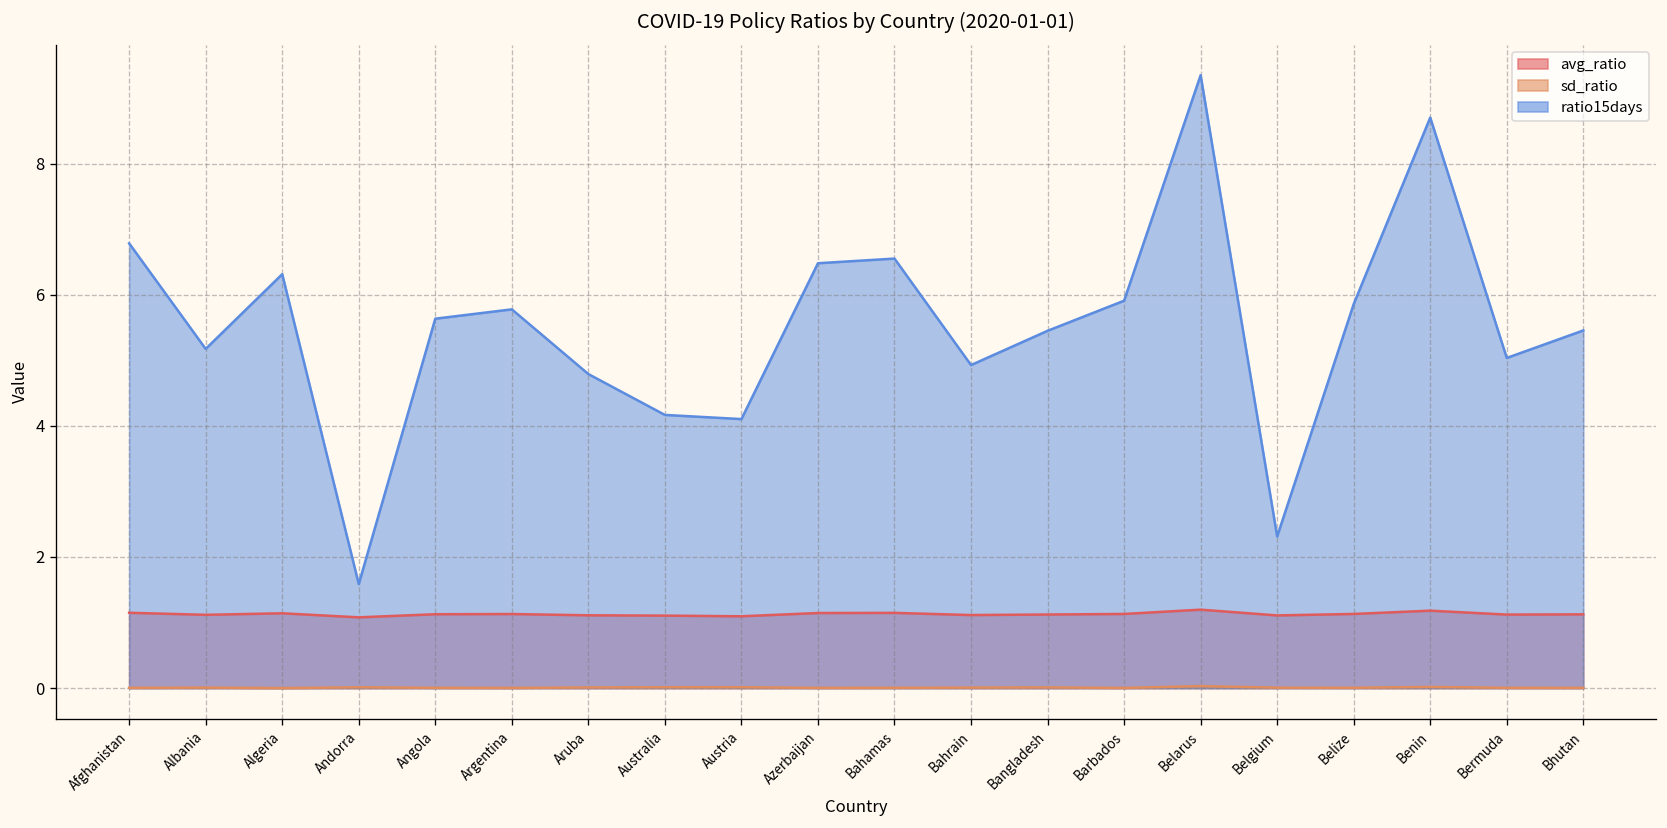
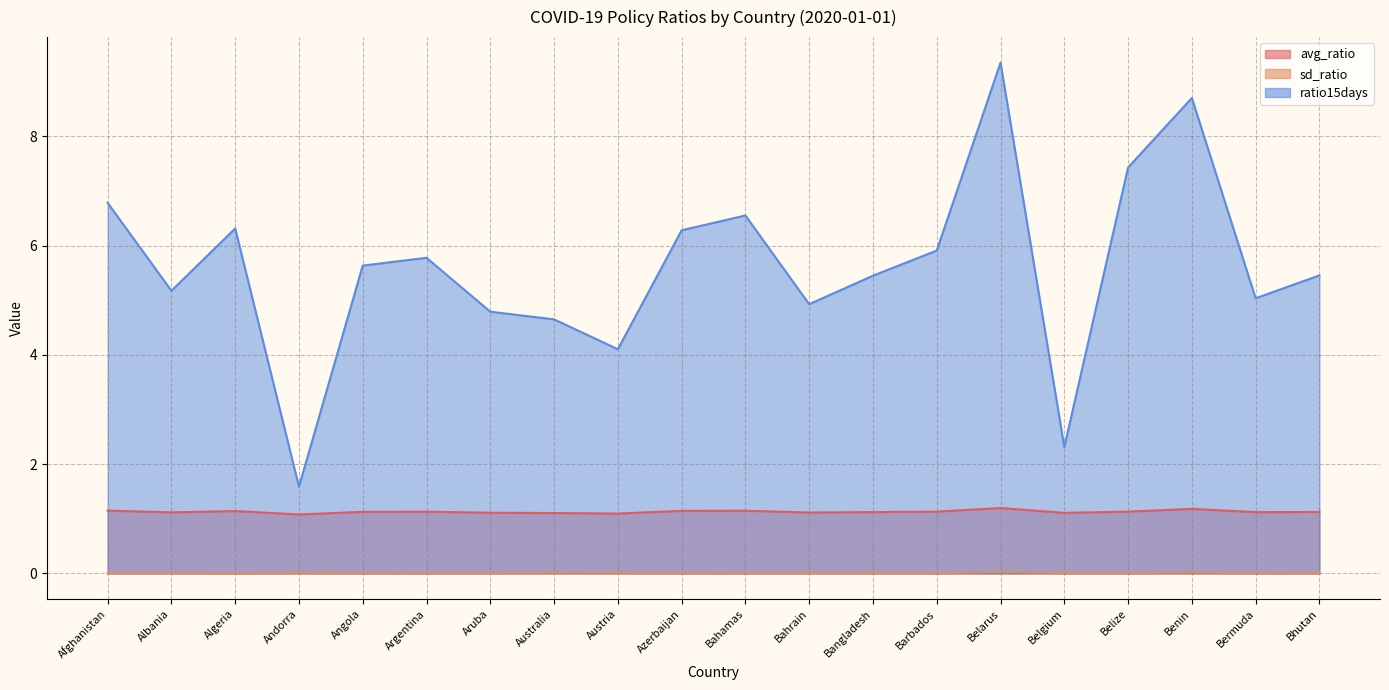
ratio15days, Australia: 4.2 -> 4.7
ratio15days, Azerbaijan: 6.5 -> 6.3
ratio15days, Belize: 5.9 -> 7.4
